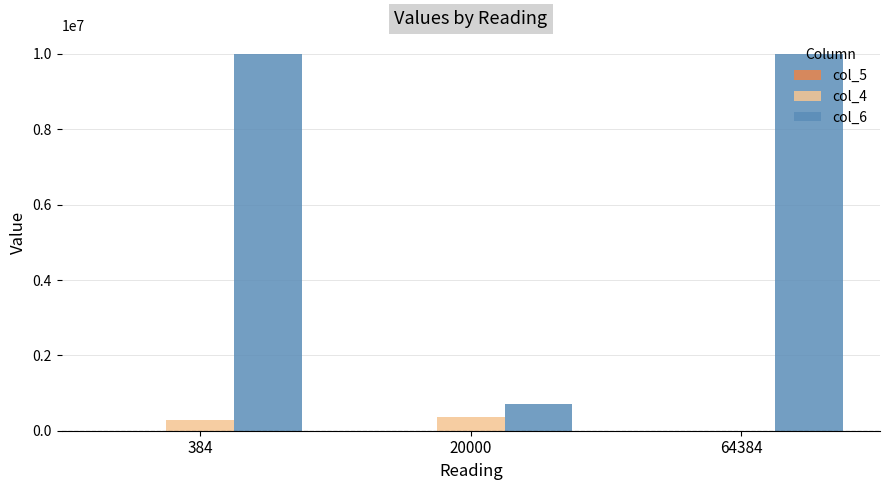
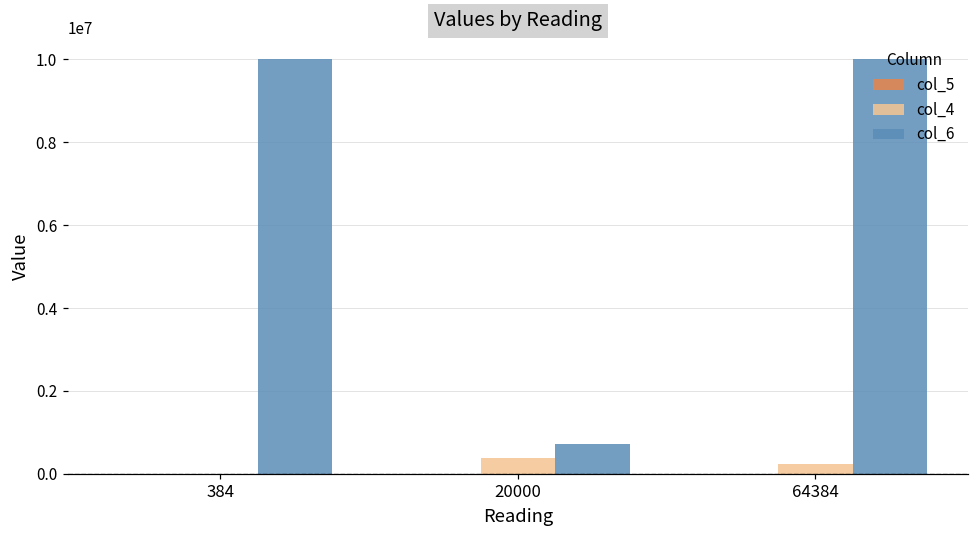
col_4, 384: 300000 -> 0
col_4, 64384: 0 -> 200000
